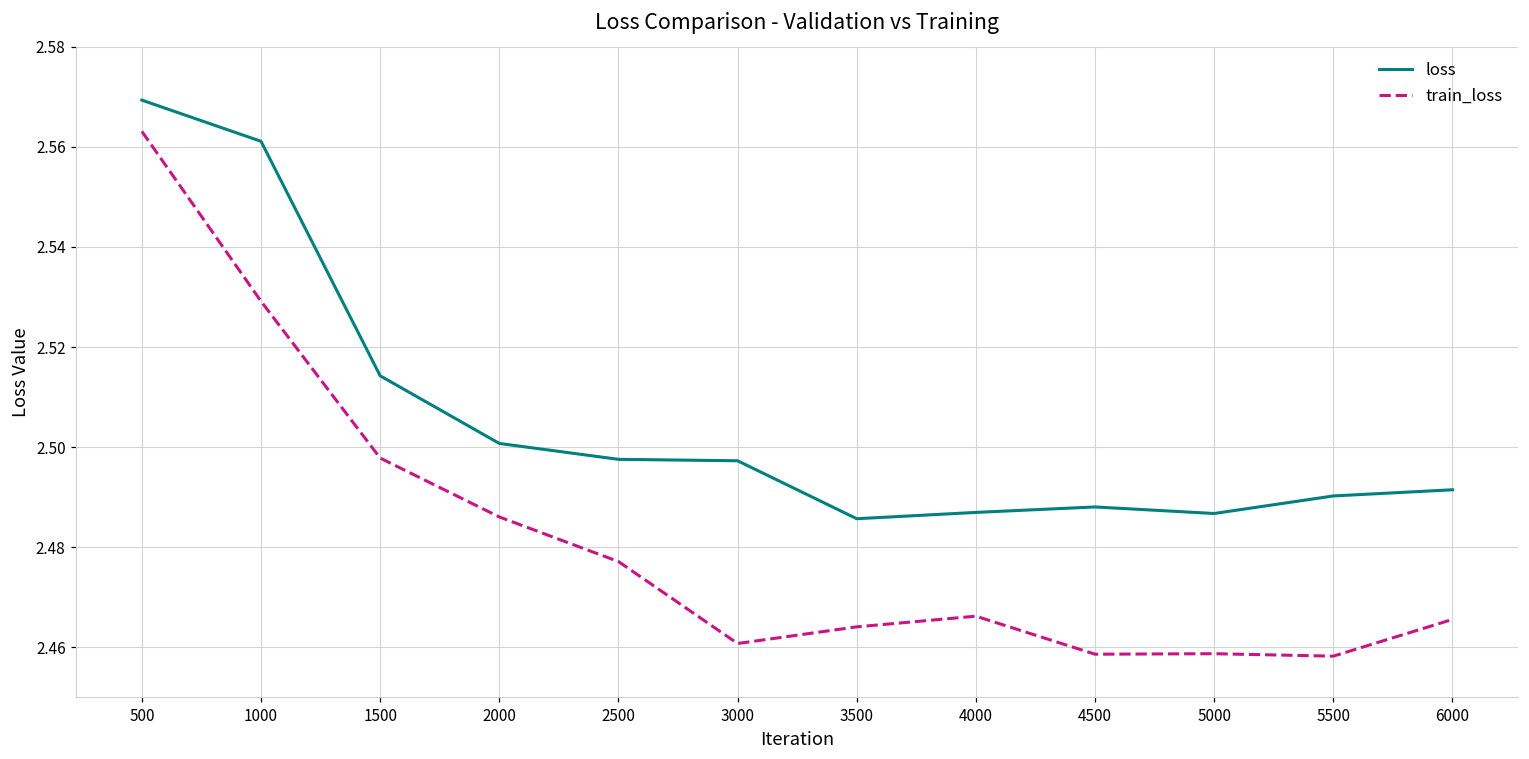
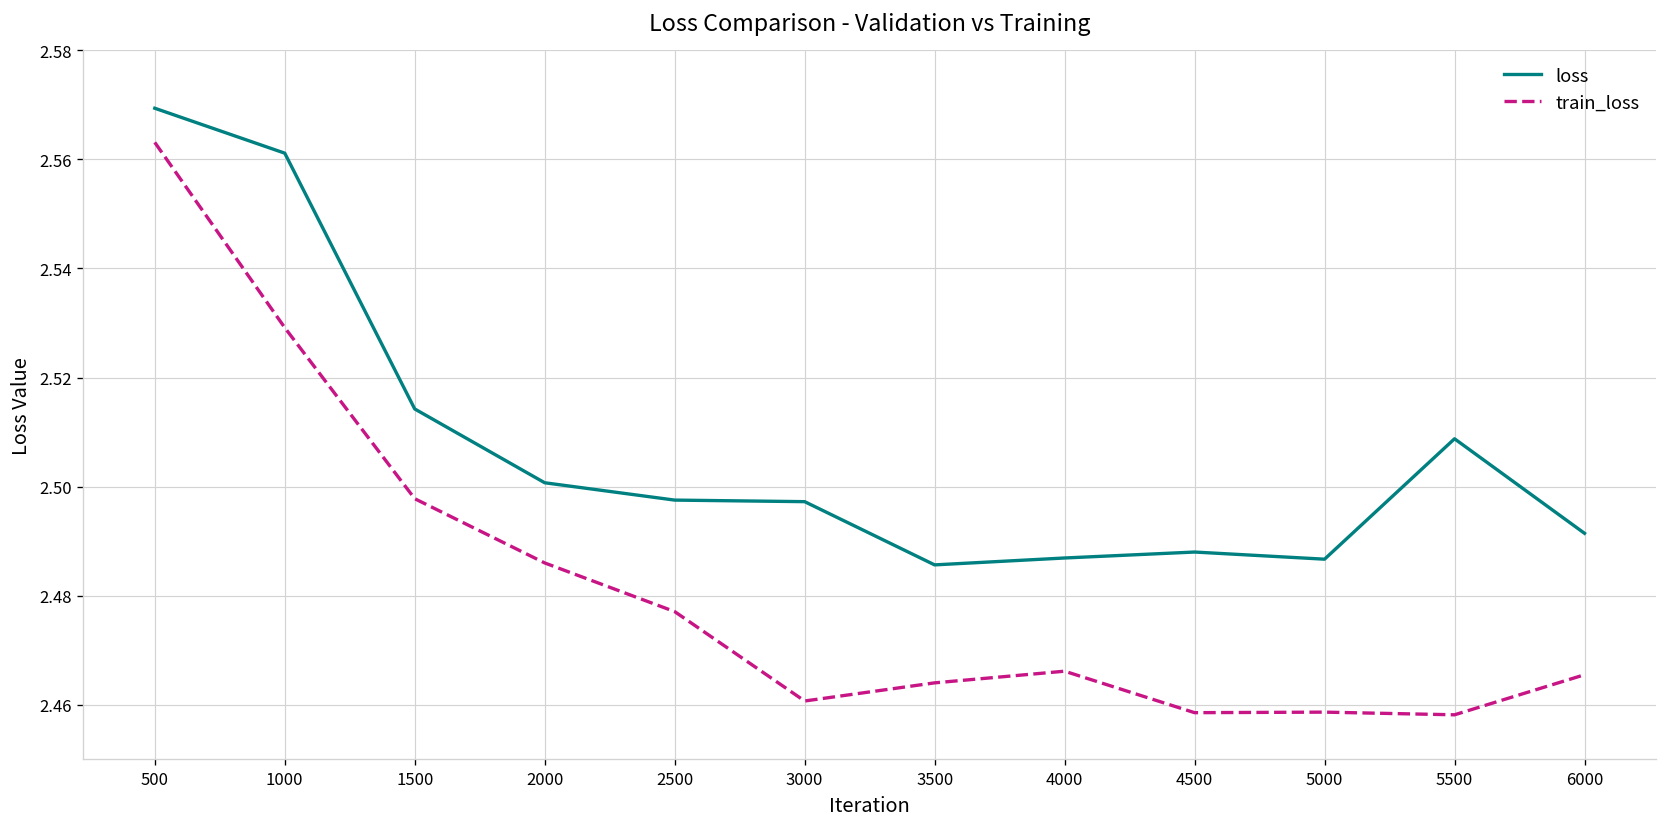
loss, 5500: 2.490 -> 2.509
